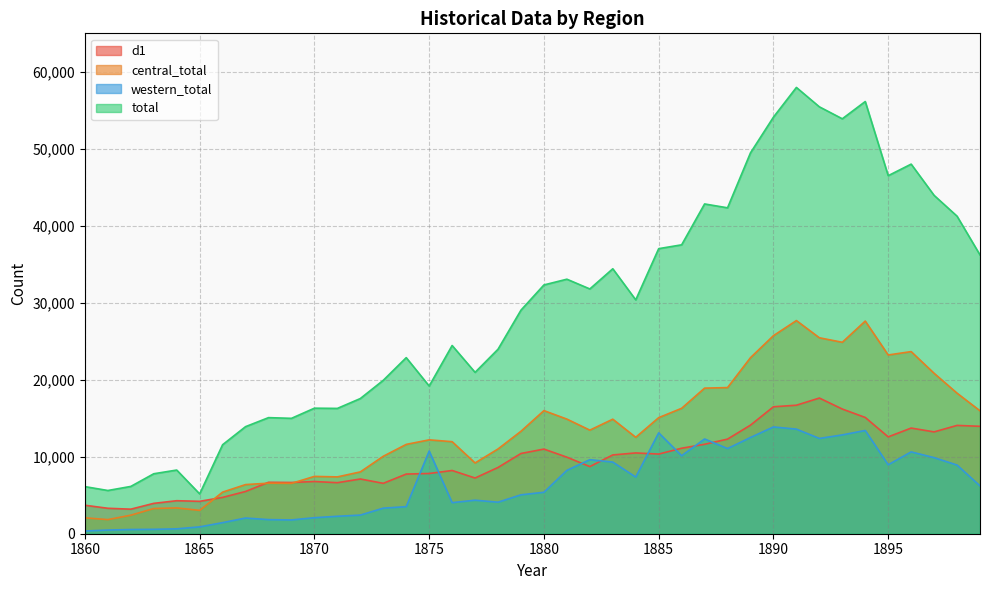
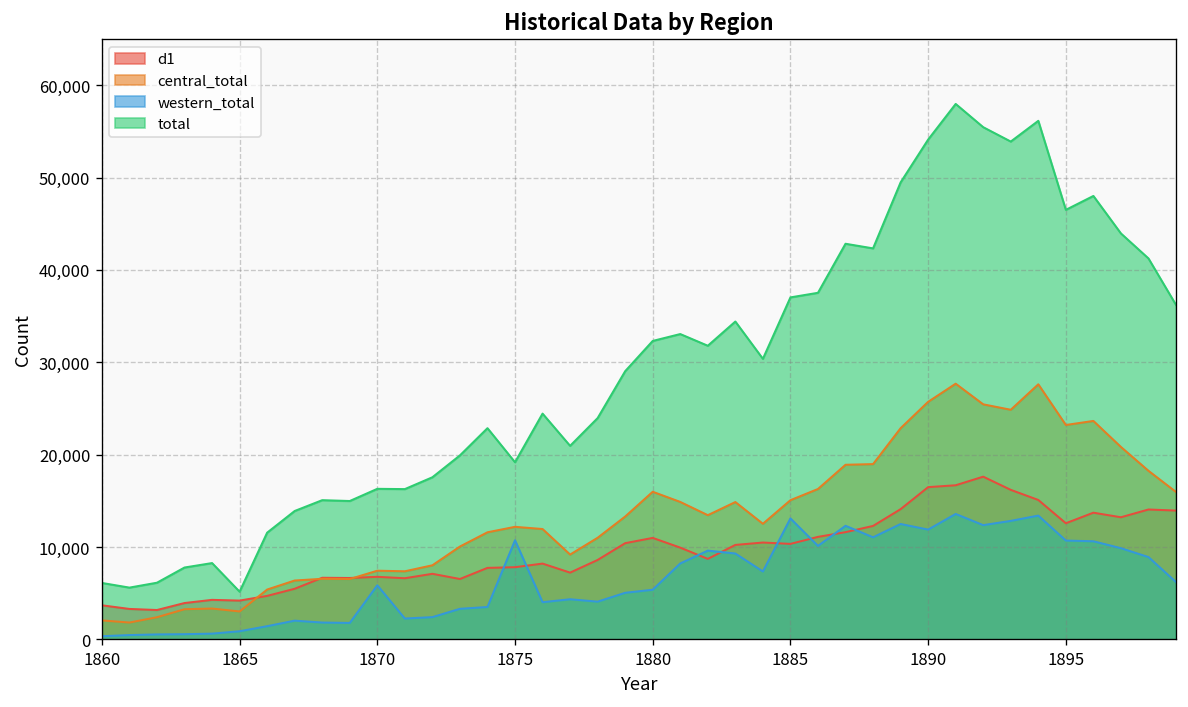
western_total, 1870: 2,000 -> 6,000
western_total, 1890: 14,000 -> 12,000
western_total, 1895: 9,000 -> 11,000
